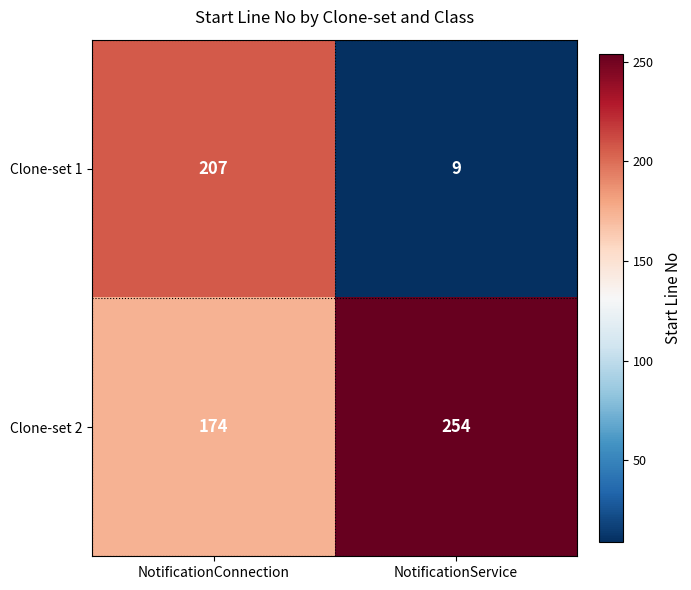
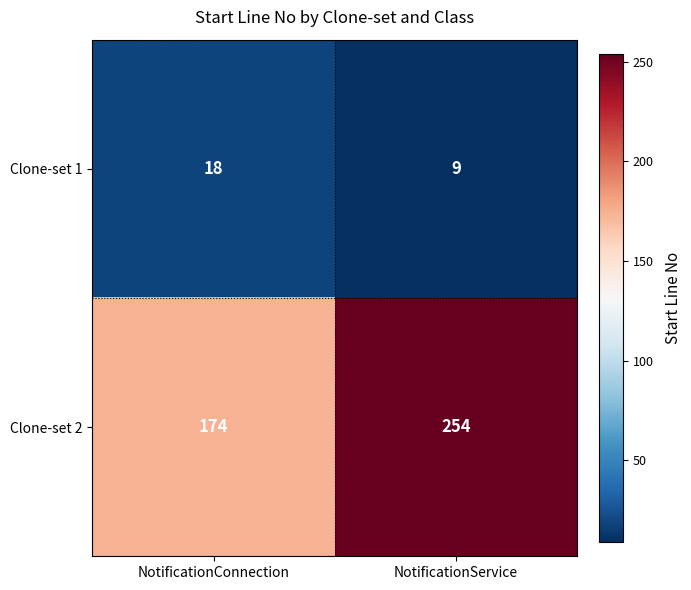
Clone-set 1, NotificationConnection: 207 -> 18
